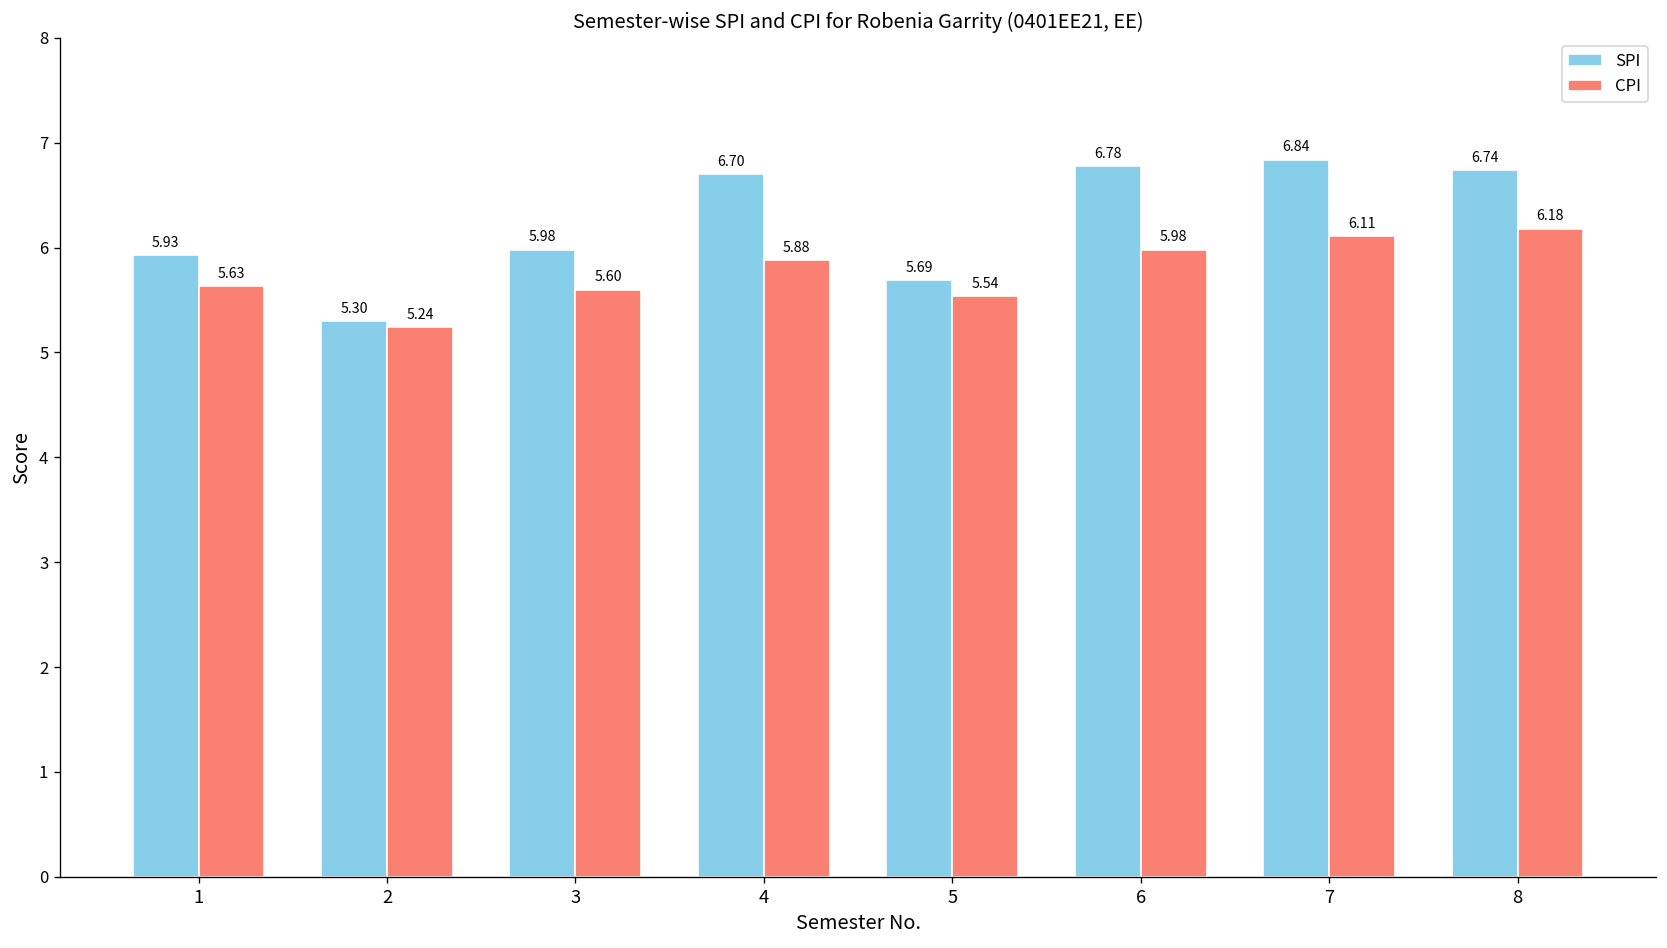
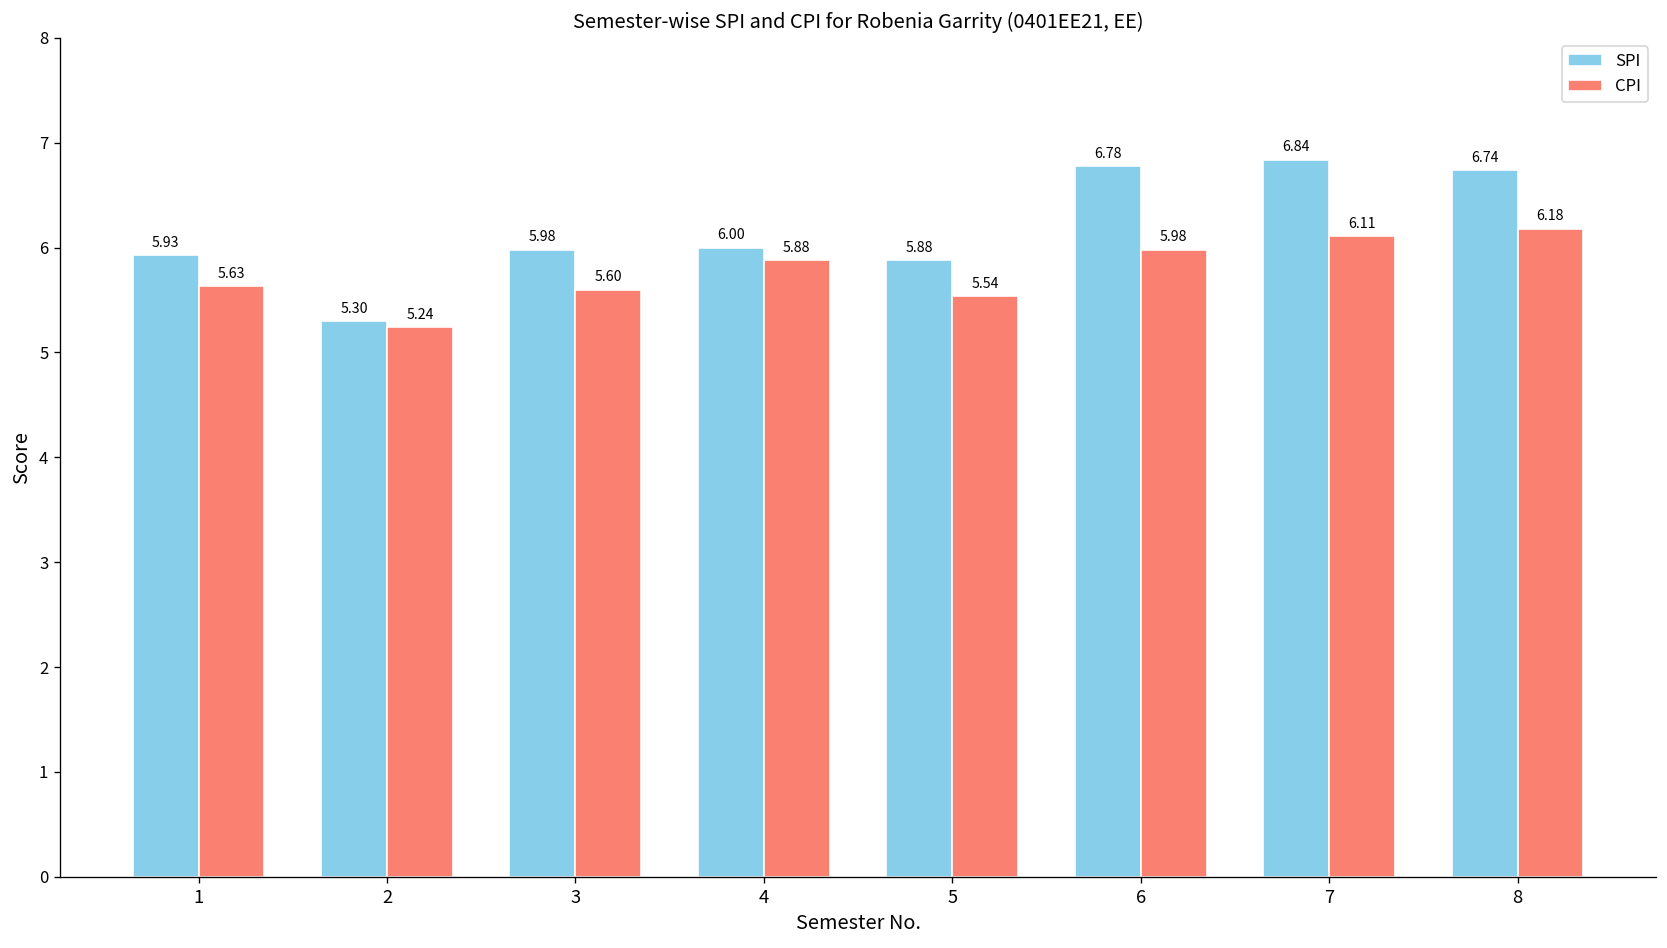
SPI, 4: 6.70 -> 6.00
SPI, 5: 5.69 -> 5.88
